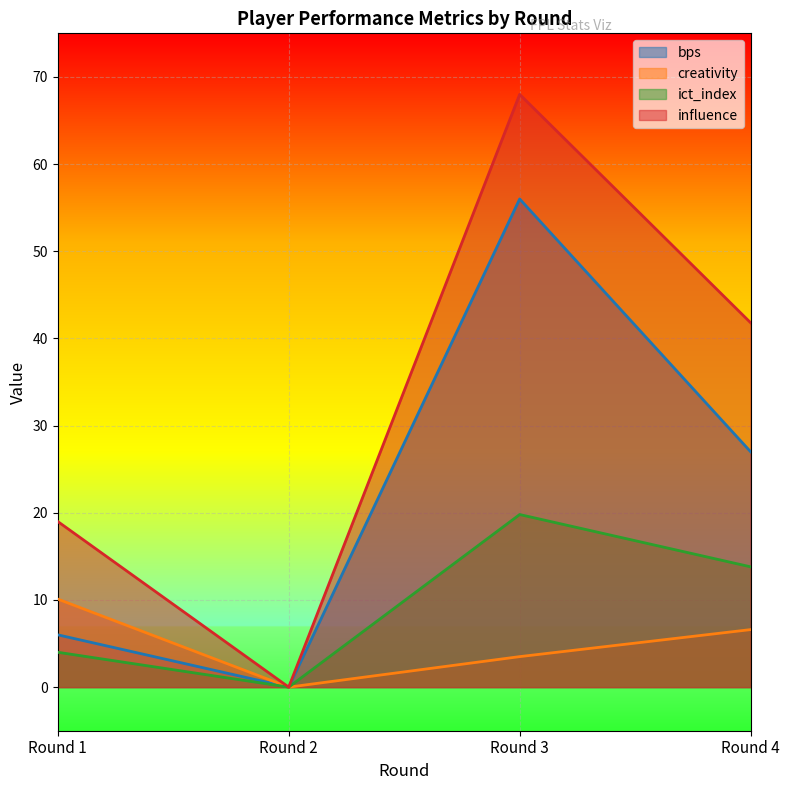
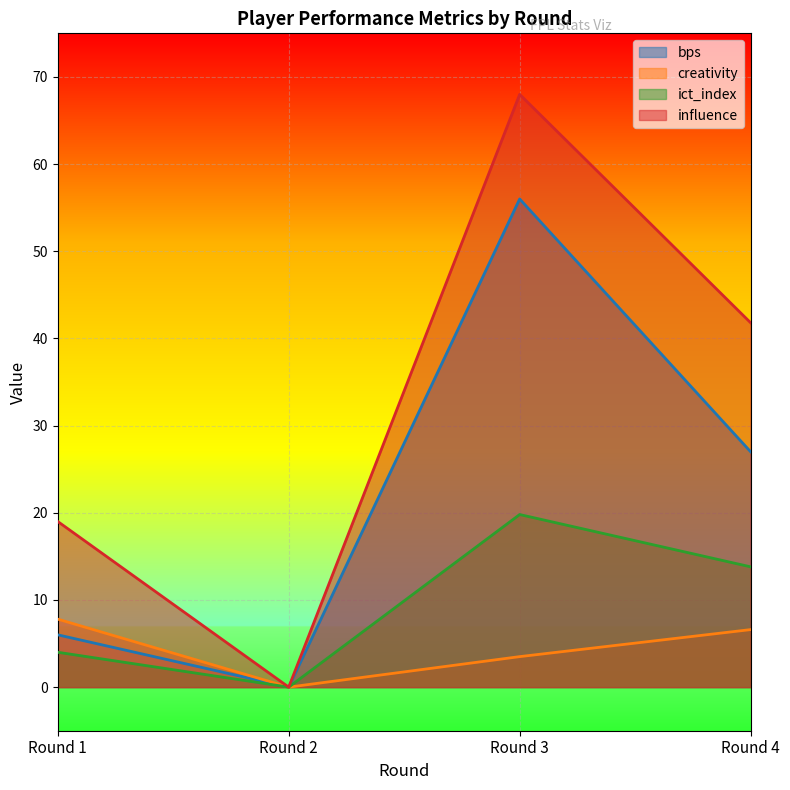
creativity, Round 1: 10 -> 8
